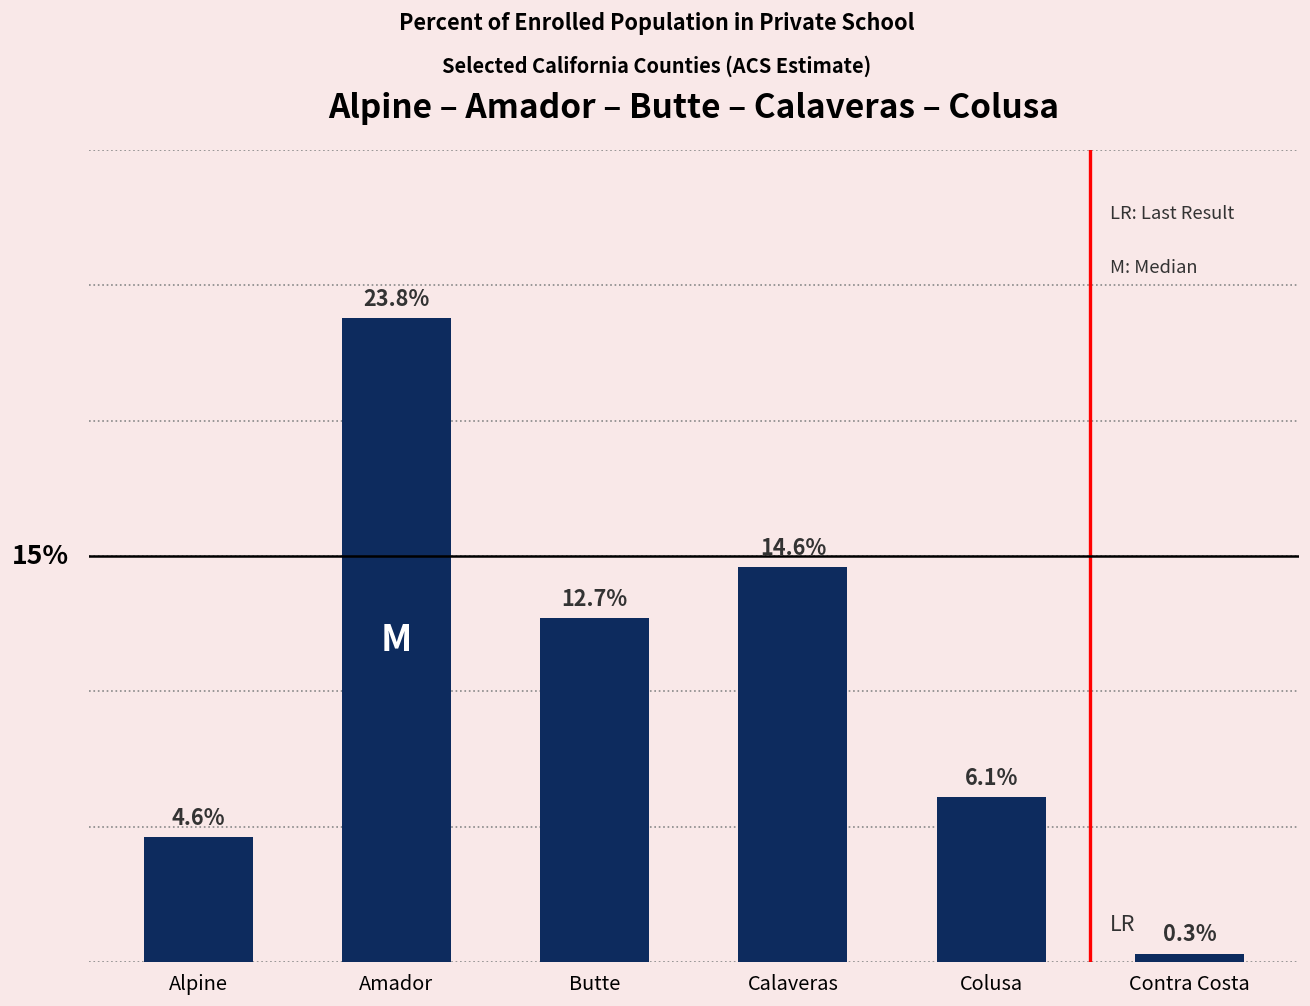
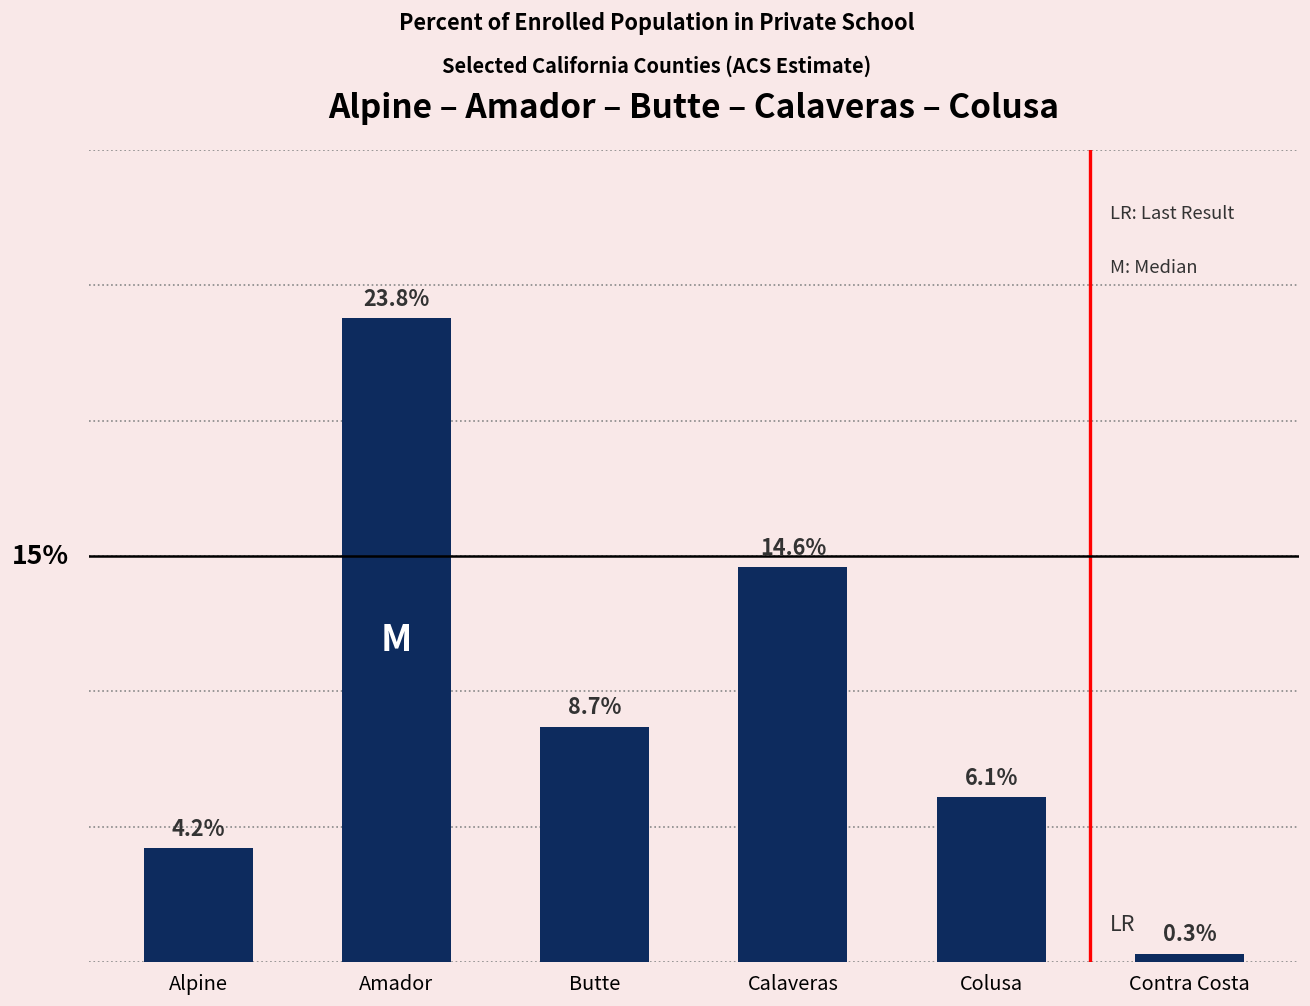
Alpine: 4.6% -> 4.2%
Butte: 12.7% -> 8.7%
